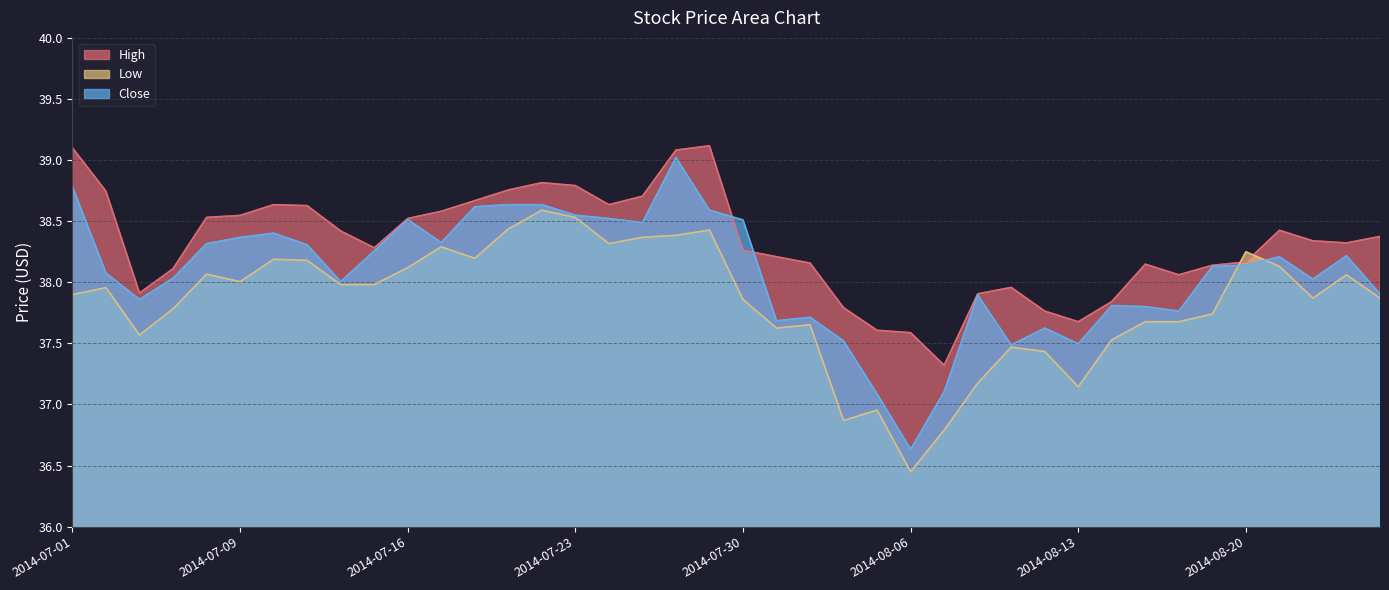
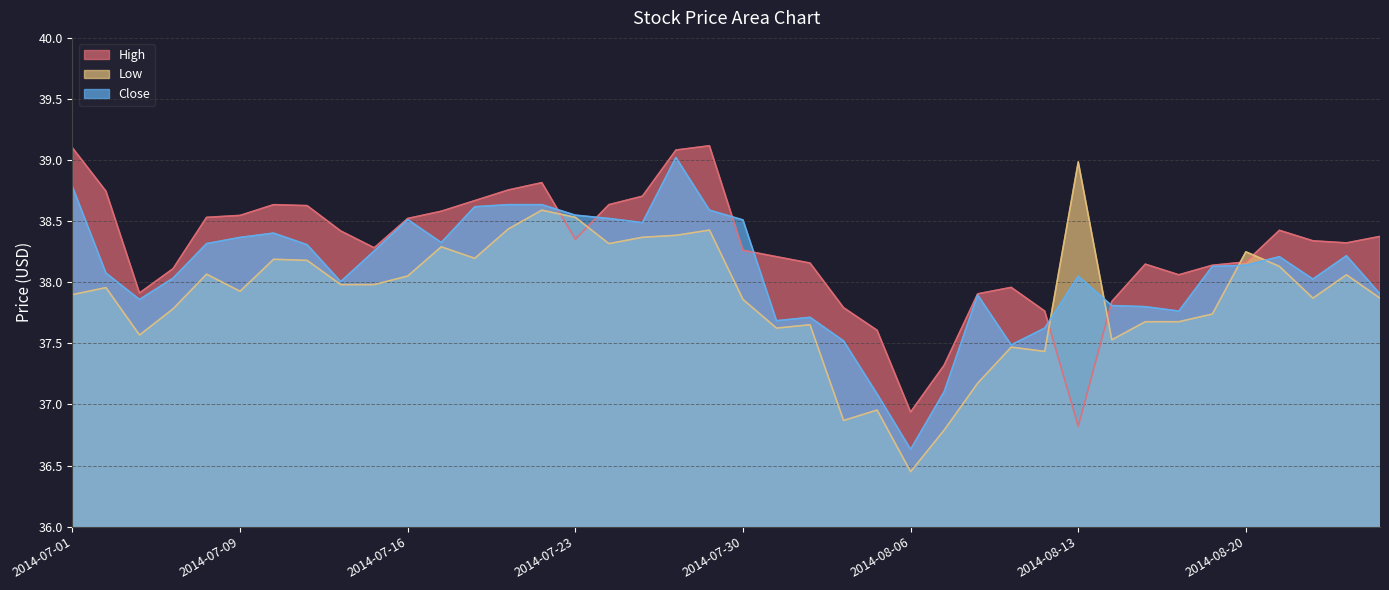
Low, 2014-07-09: 38.01 -> 37.93
Low, 2014-07-16: 38.12 -> 38.05
High, 2014-07-23: 38.79 -> 38.35
High, 2014-08-06: 37.59 -> 36.94
High, 2014-08-13: 37.68 -> 36.82
Low, 2014-08-13: 37.15 -> 38.99
Close, 2014-08-13: 37.50 -> 38.05
